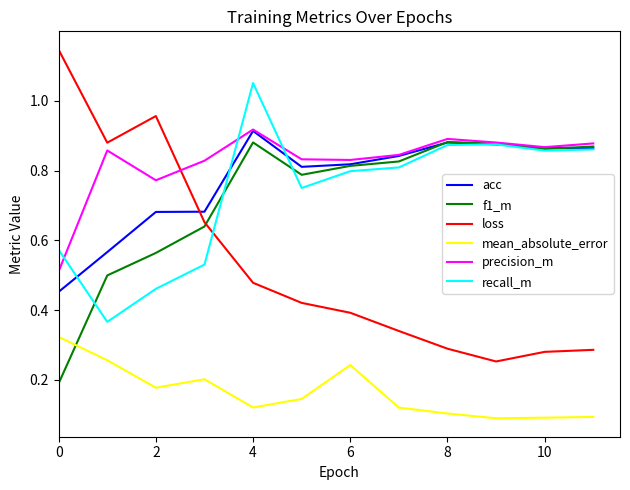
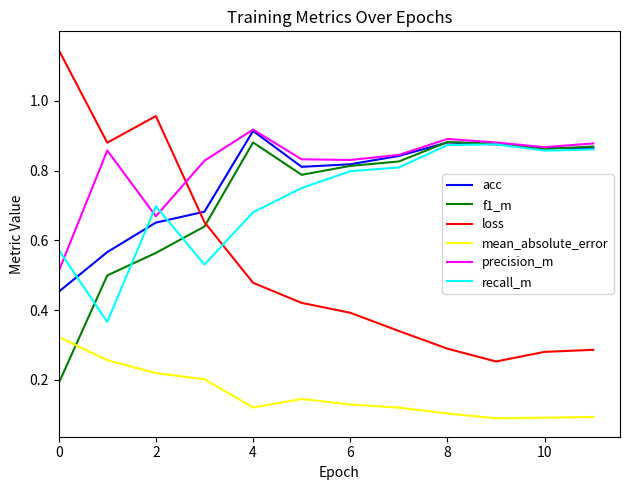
acc, 2: 0.68 -> 0.65
mean_absolute_error, 2: 0.18 -> 0.22
precision_m, 2: 0.77 -> 0.67
recall_m, 2: 0.46 -> 0.70
recall_m, 4: 1.05 -> 0.68
mean_absolute_error, 6: 0.24 -> 0.13
